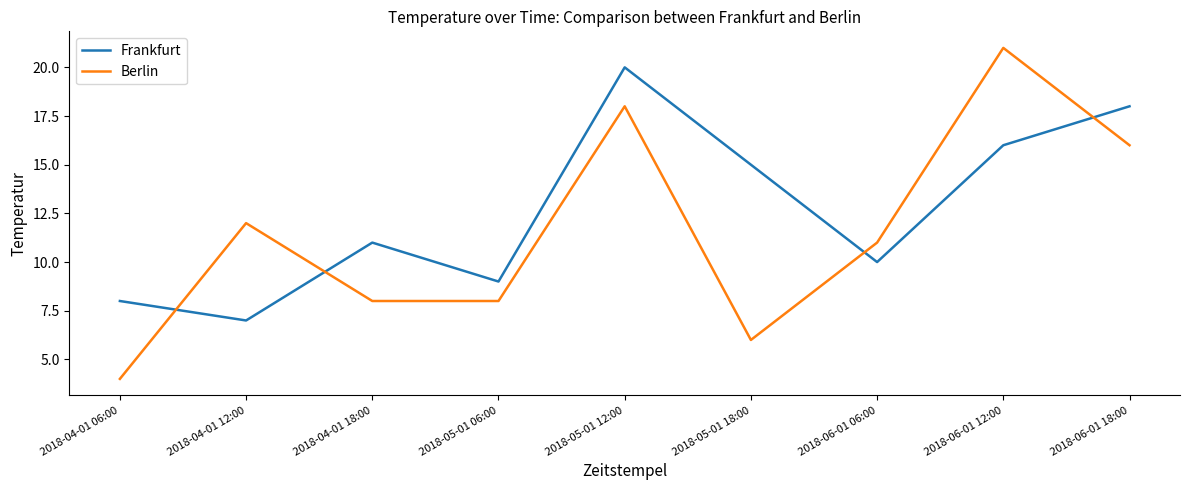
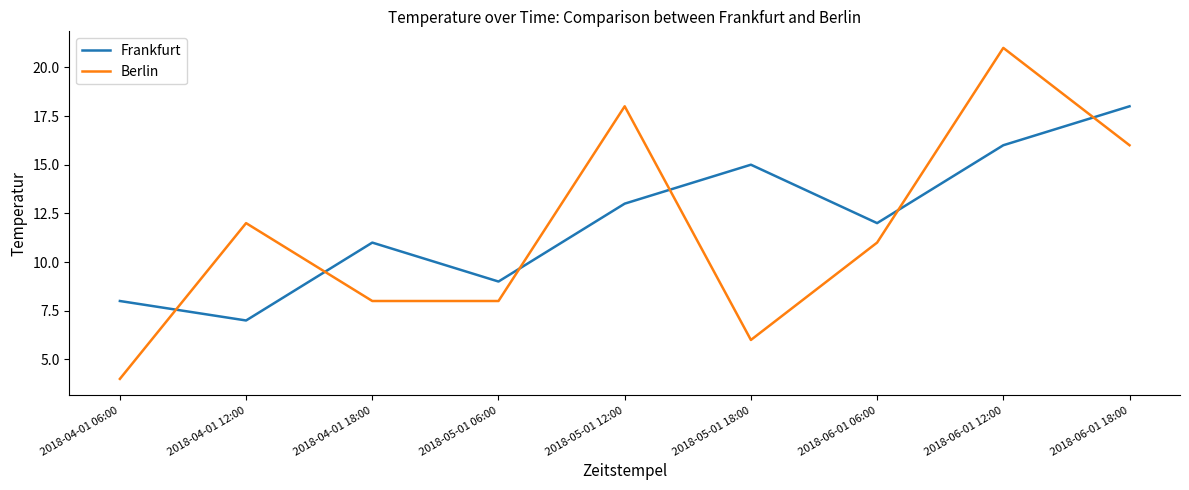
Frankfurt, 2018-05-01 12:00: 20 -> 13
Frankfurt, 2018-06-01 06:00: 10 -> 12
